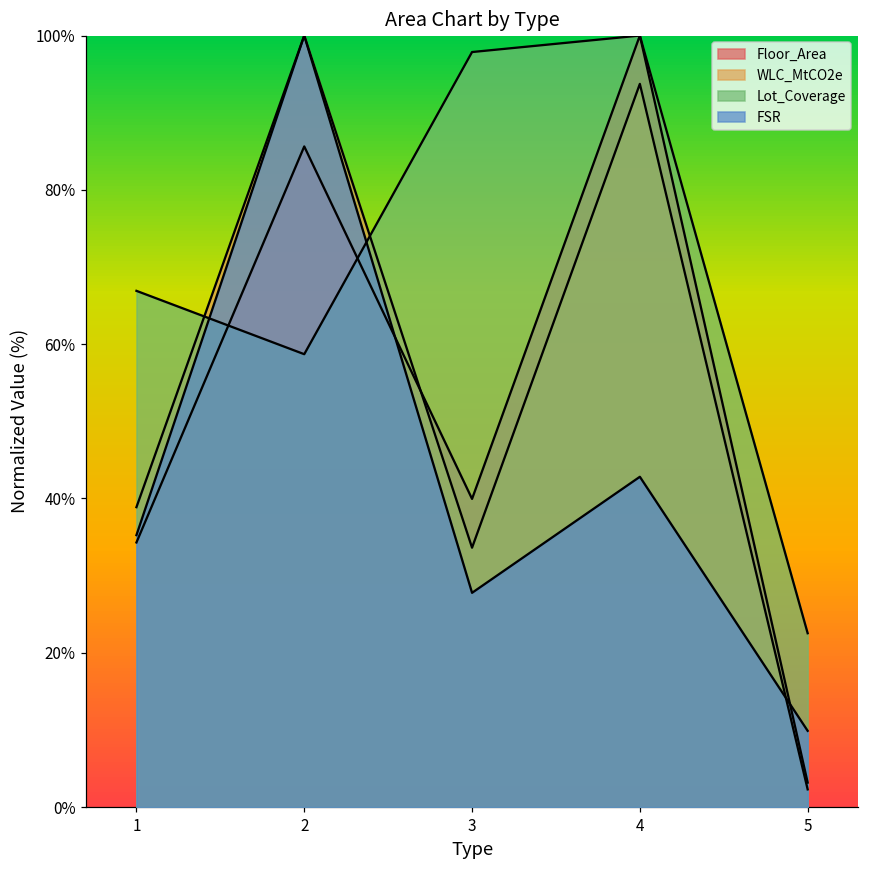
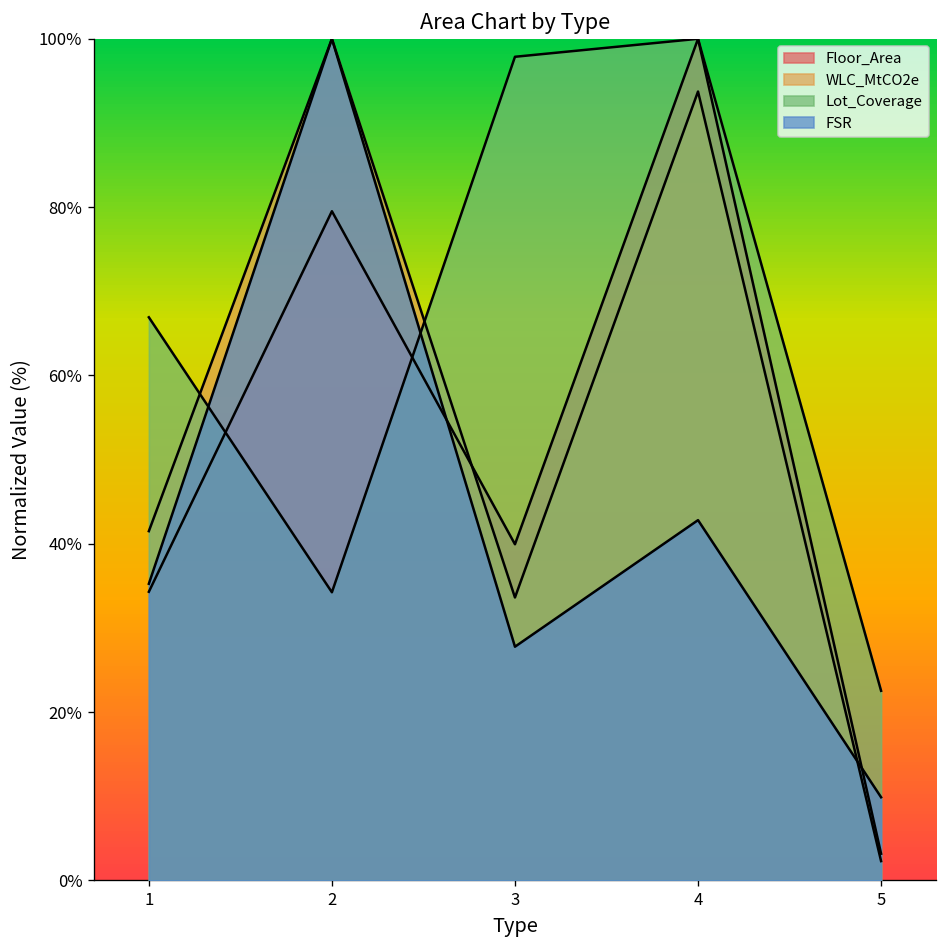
WLC_MtCO2e, 1: 39% -> 42%
Floor_Area, 2: 86% -> 80%
Lot_Coverage, 2: 59% -> 34%
